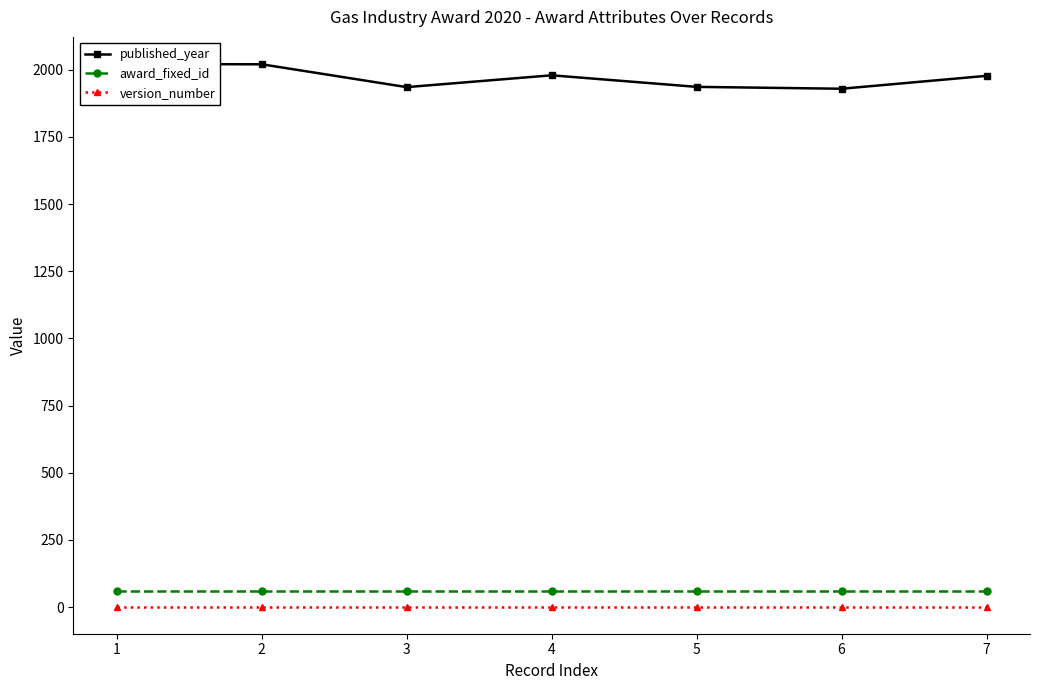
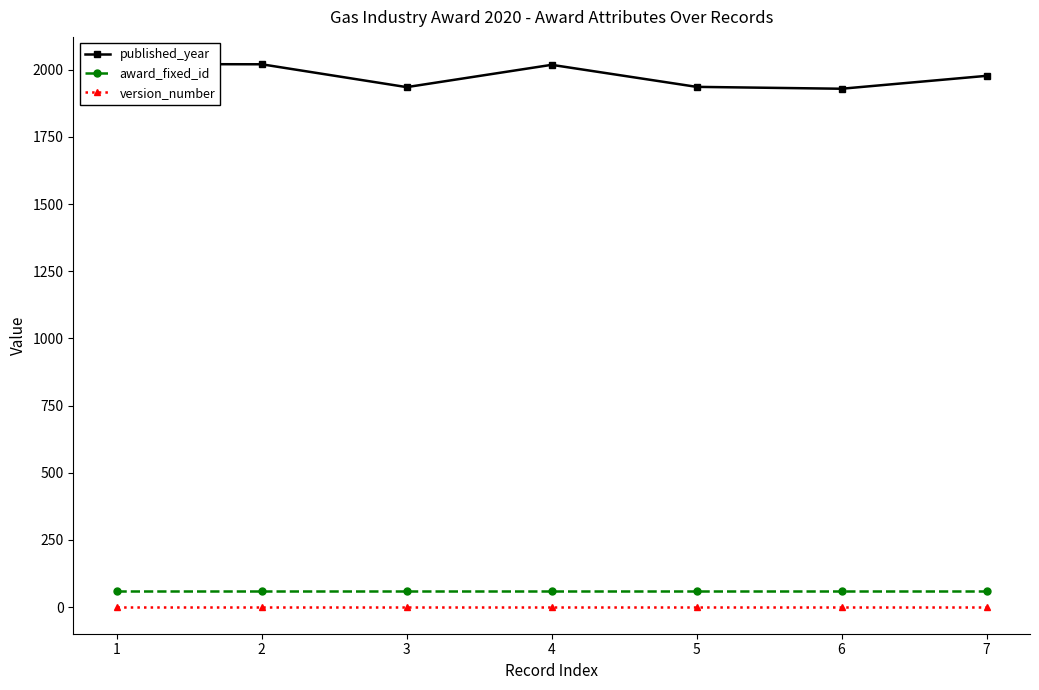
published_year, 4: 1980 -> 2020
